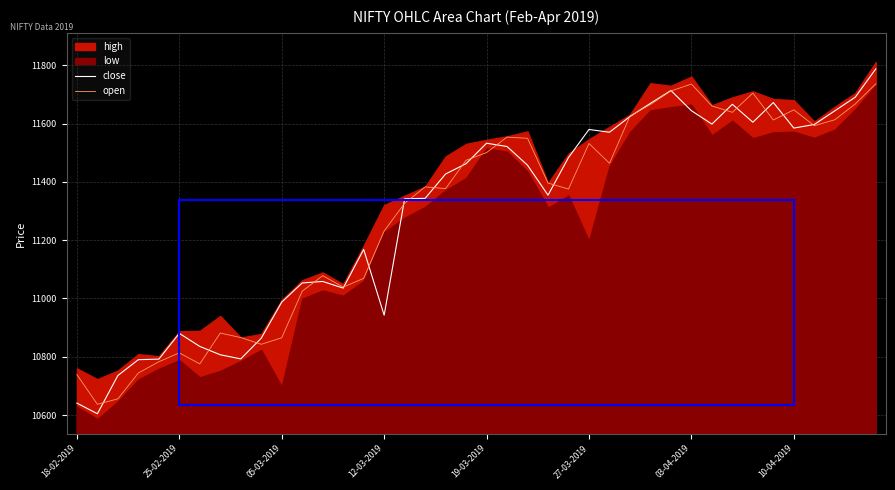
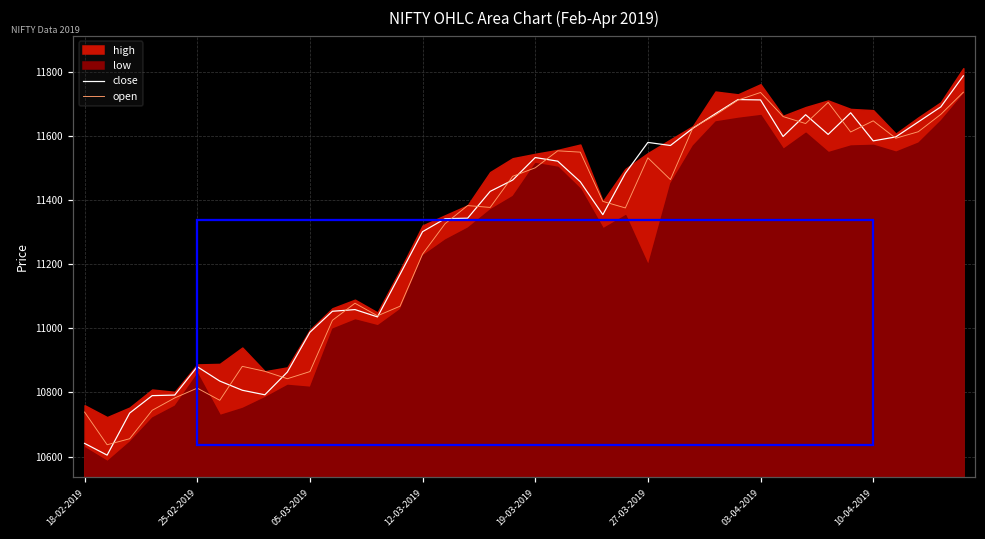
low, 25-02-2019: 10790 -> 10860
low, 05-03-2019: 10700 -> 10820
close, 12-03-2019: 10940 -> 11300
close, 03-04-2019: 11640 -> 11710
